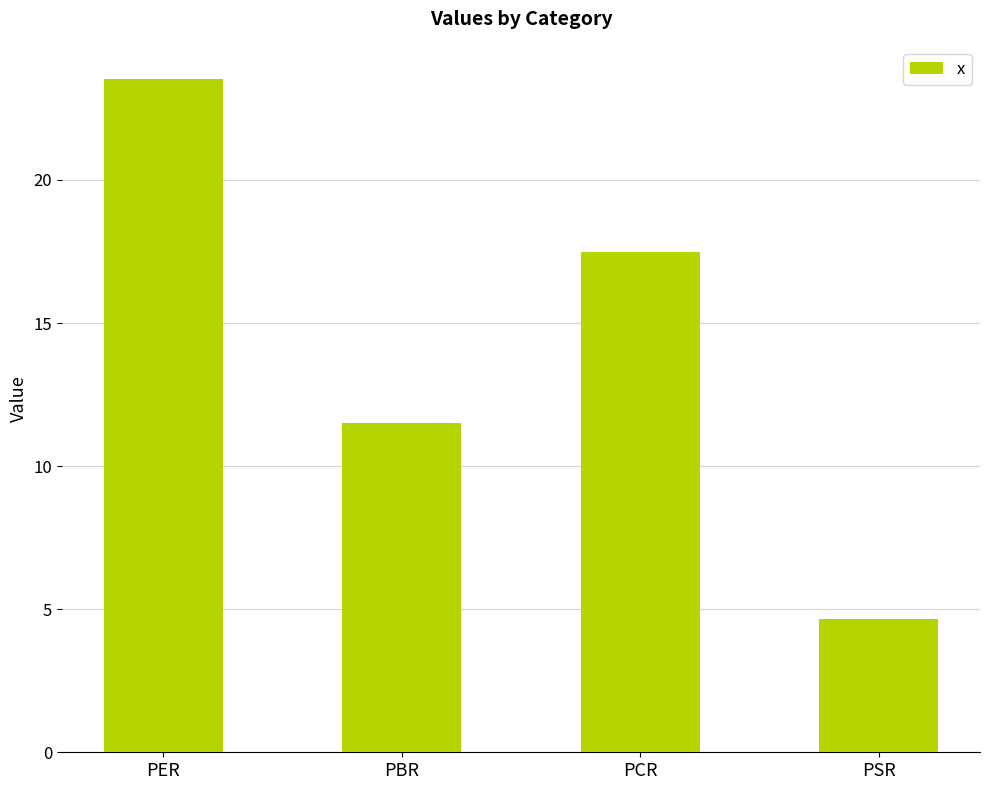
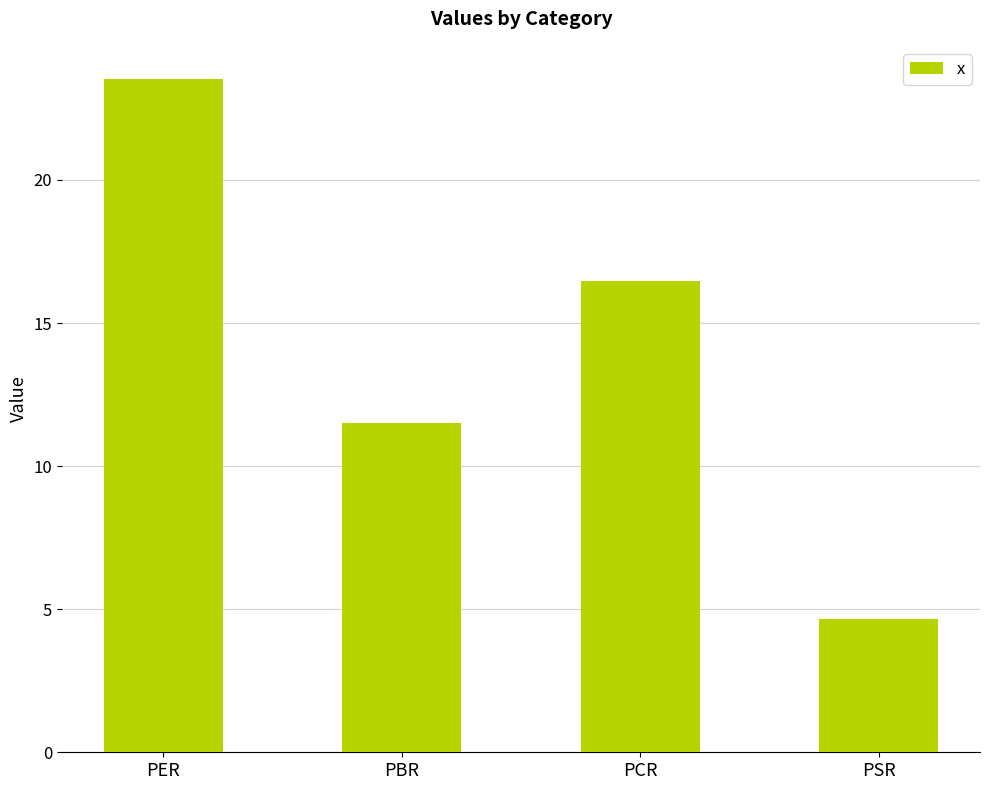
PCR: 17.5 -> 16.5
